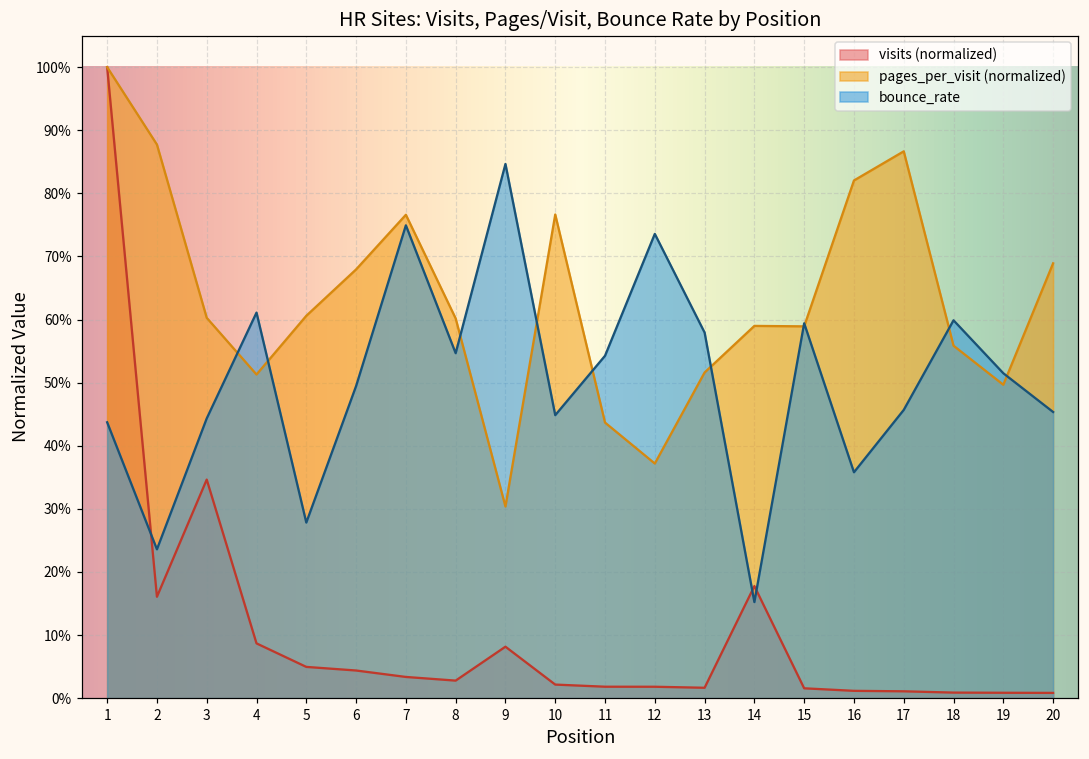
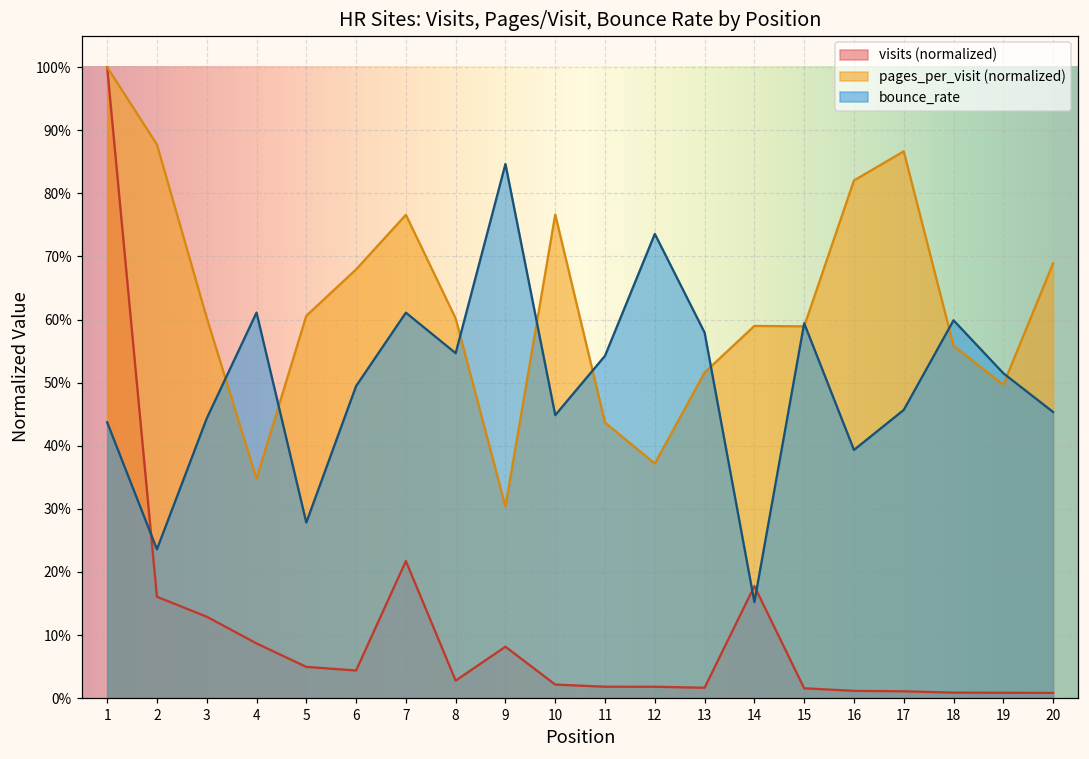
visits (normalized), 3: 35% -> 13%
pages_per_visit (normalized), 4: 51% -> 35%
visits (normalized), 7: 3% -> 22%
bounce_rate, 7: 75% -> 61%
bounce_rate, 16: 36% -> 39%
